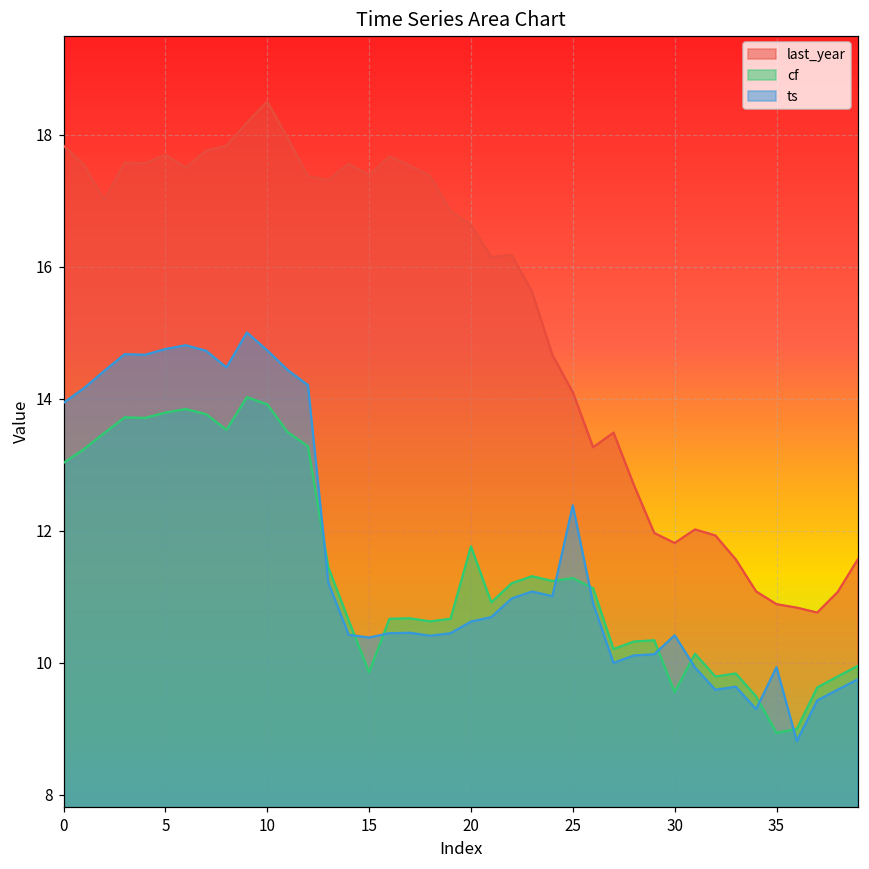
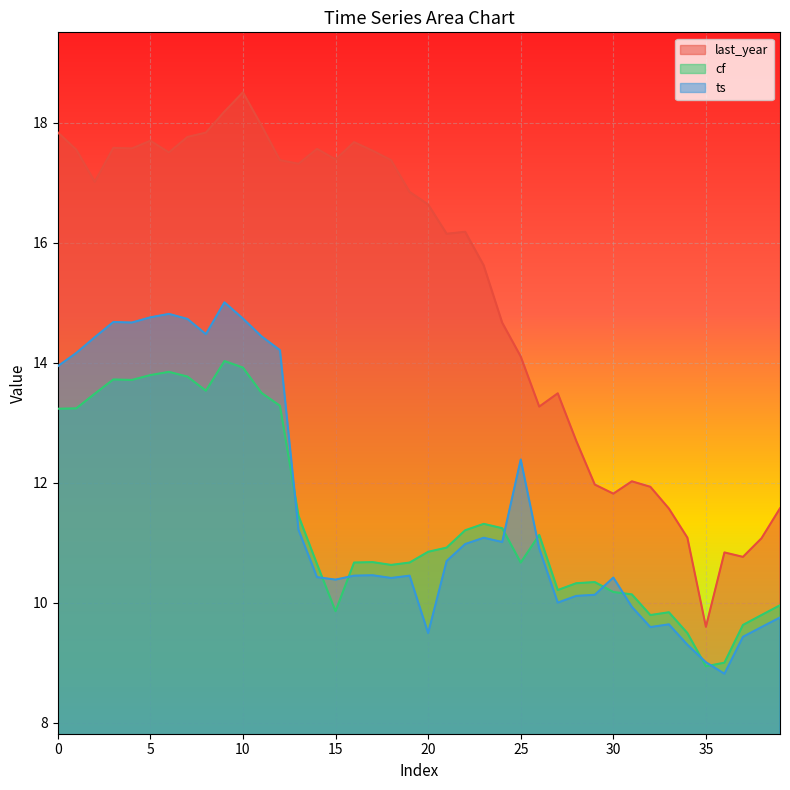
cf, 0: 13.0 -> 13.2
cf, 20: 11.8 -> 10.8
ts, 20: 10.6 -> 9.5
cf, 25: 11.3 -> 10.7
cf, 30: 9.6 -> 10.2
last_year, 35: 10.9 -> 9.6
ts, 35: 9.9 -> 9.0
